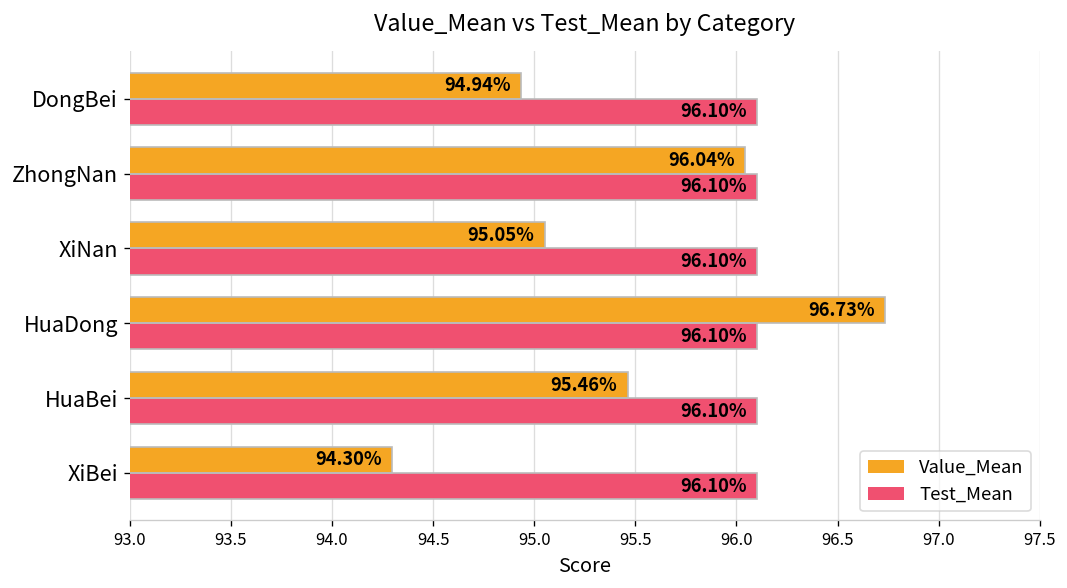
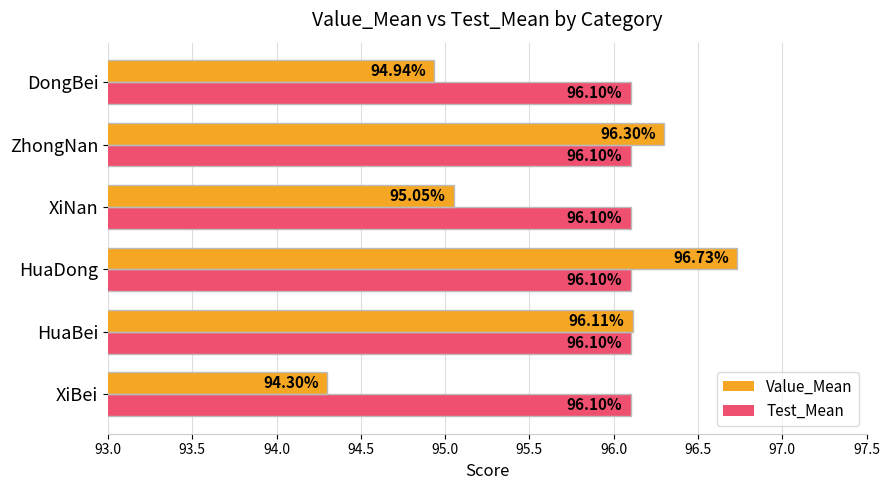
Value_Mean, ZhongNan: 96.04% -> 96.30%
Value_Mean, HuaBei: 95.46% -> 96.11%
